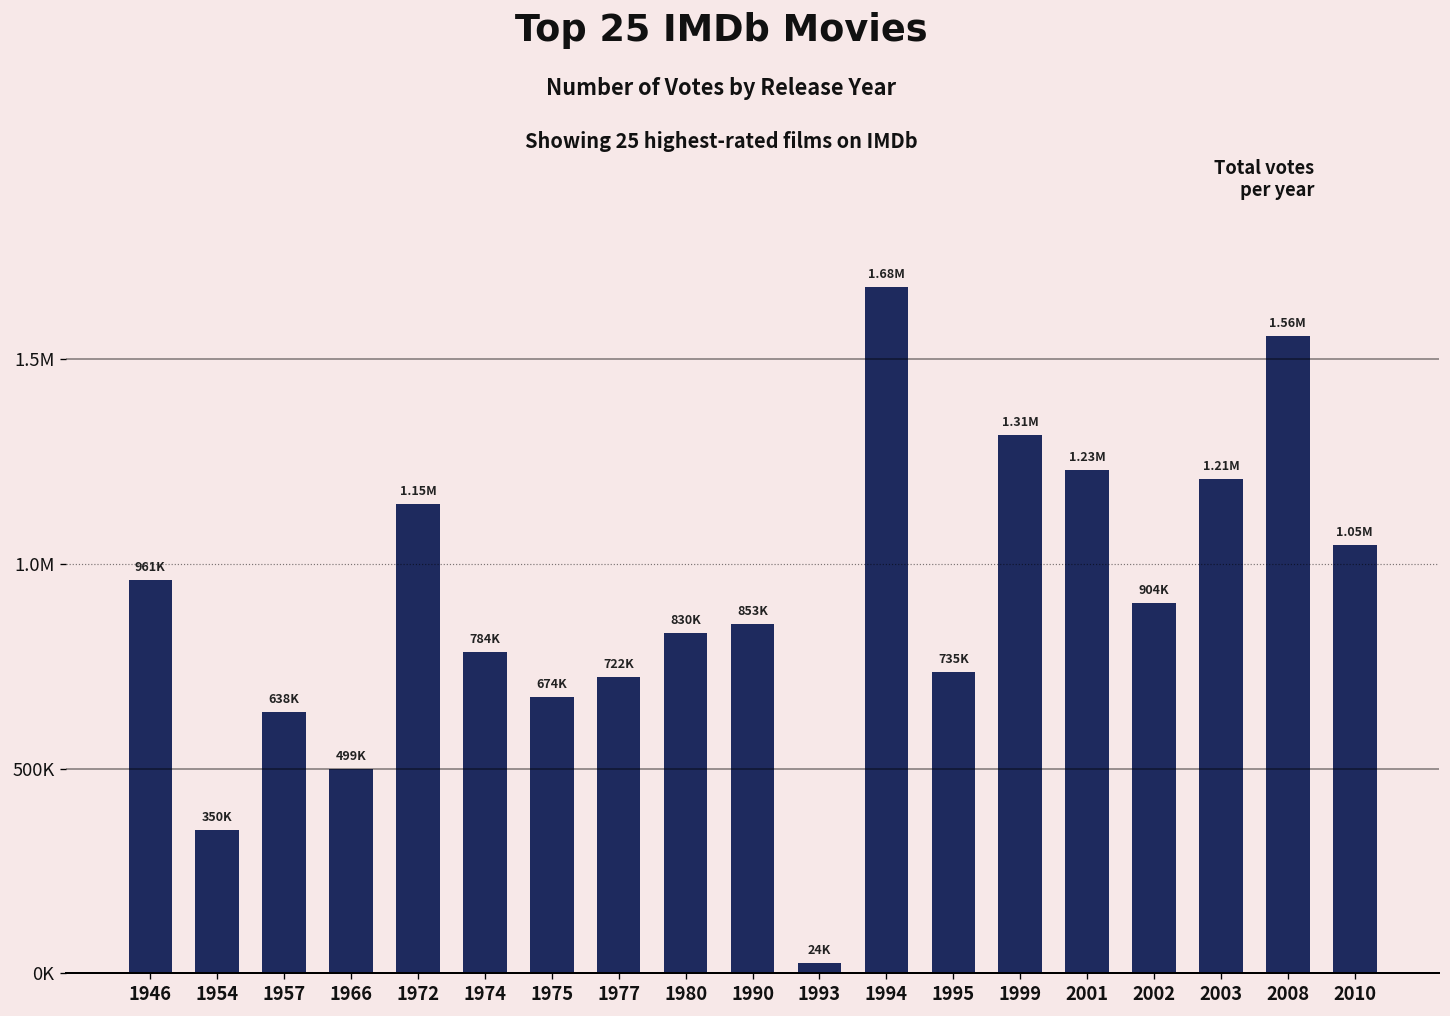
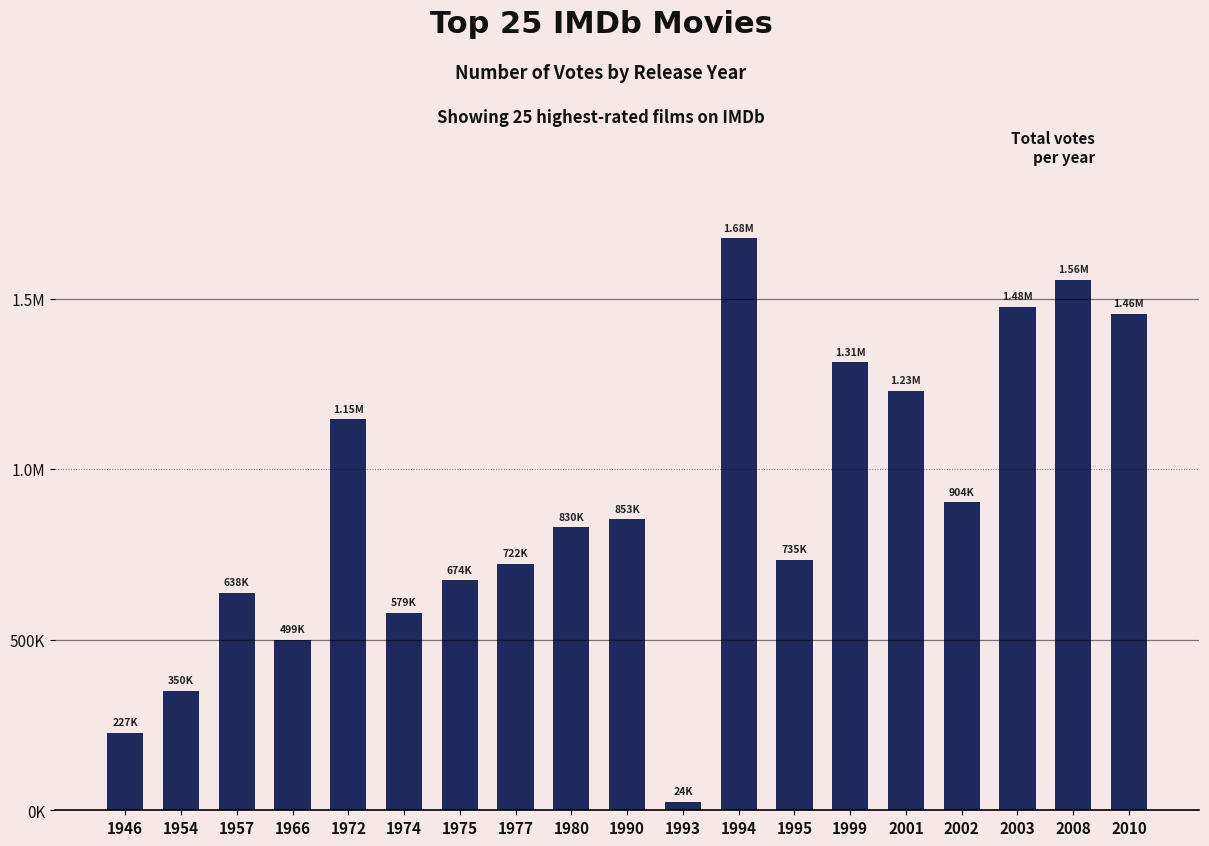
1946: 961K -> 227K
1974: 784K -> 579K
2003: 1.21M -> 1.48M
2010: 1.05M -> 1.46M
